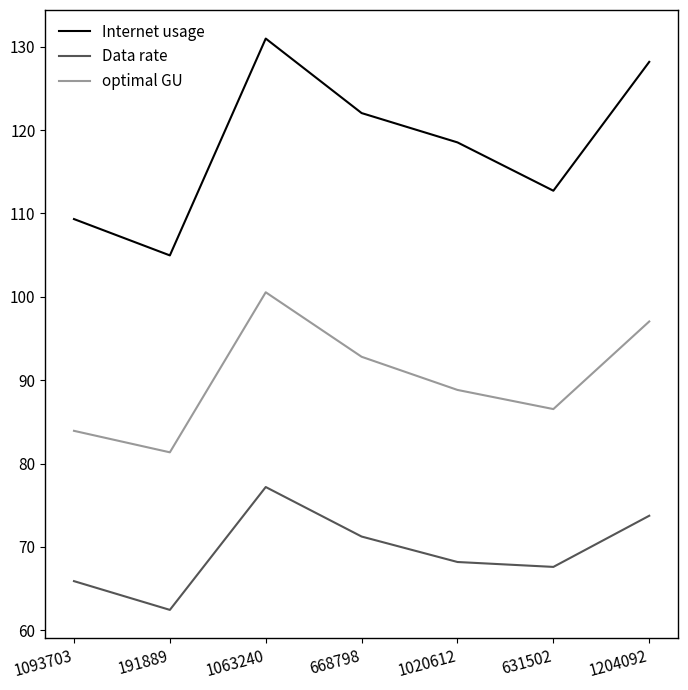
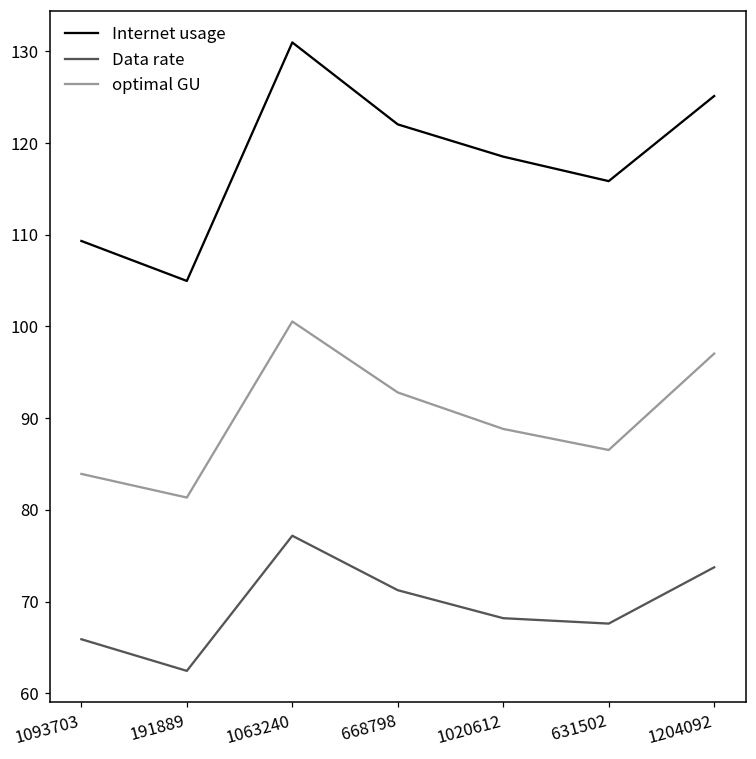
Internet usage, 631502: 113 -> 116
Internet usage, 1204092: 128 -> 125
